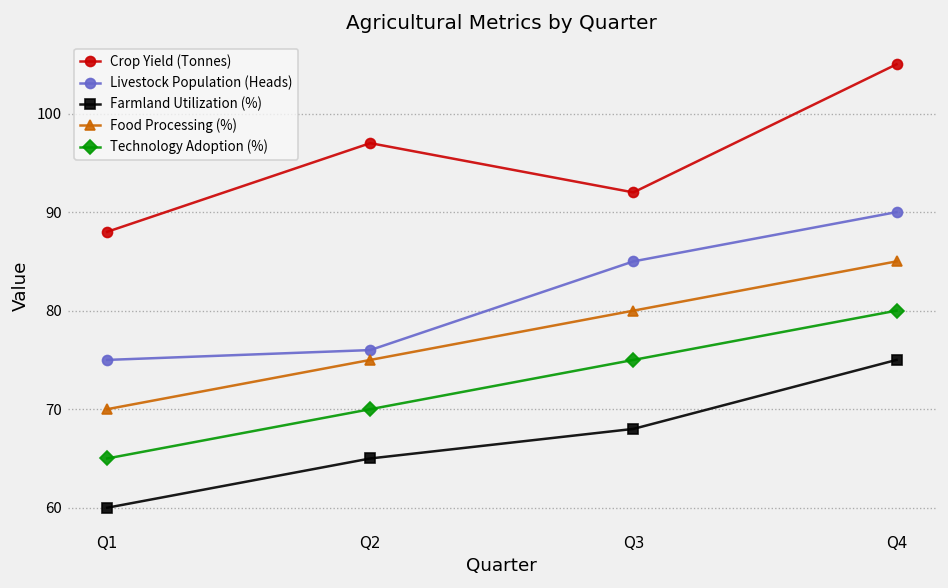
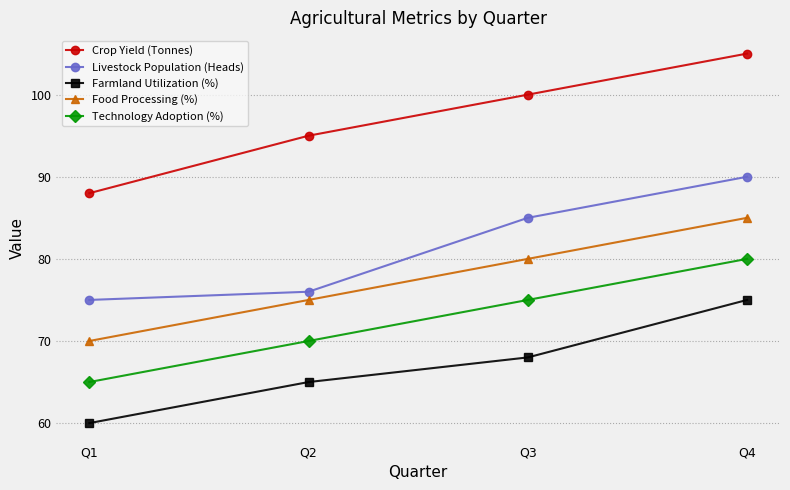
Crop Yield (Tonnes), Q2: 97 -> 95
Crop Yield (Tonnes), Q3: 92 -> 100
